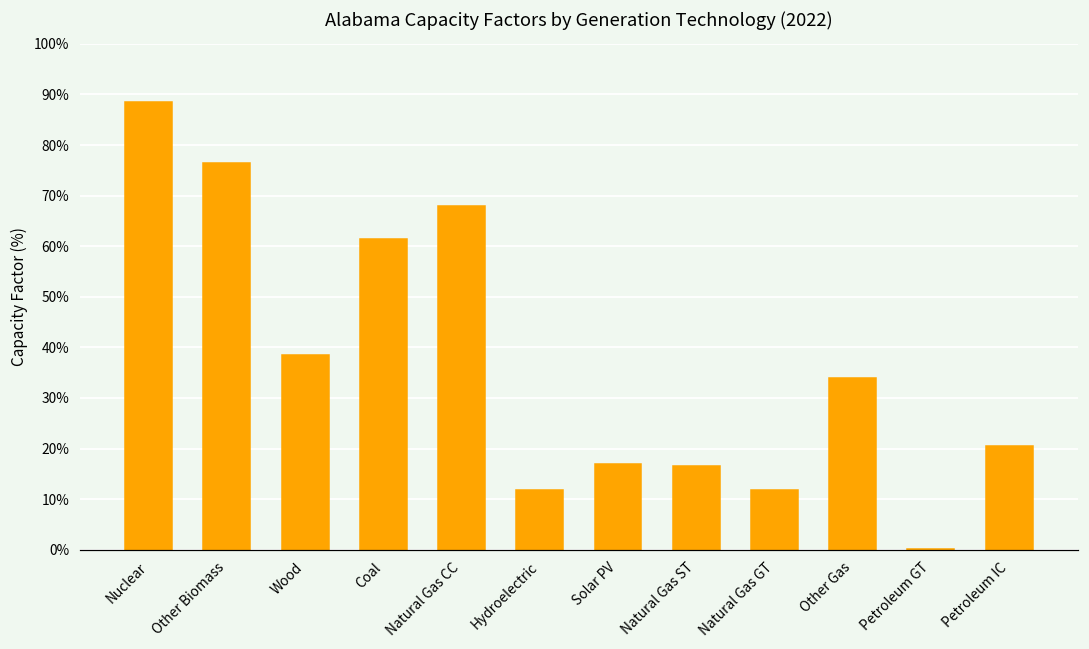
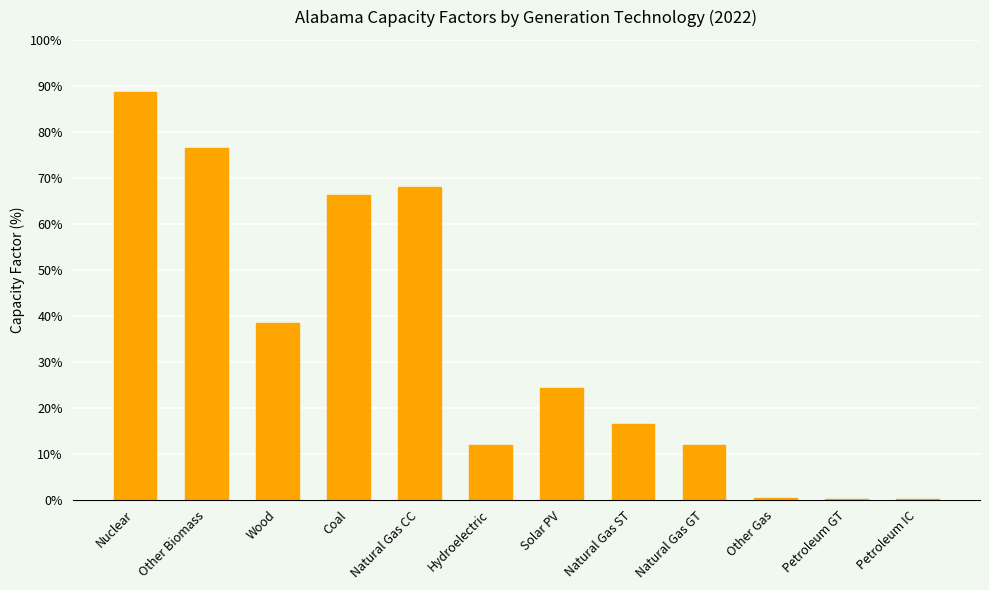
Coal: 61% -> 66%
Solar PV: 17% -> 24%
Other Gas: 34% -> 0%
Petroleum IC: 21% -> 0%
